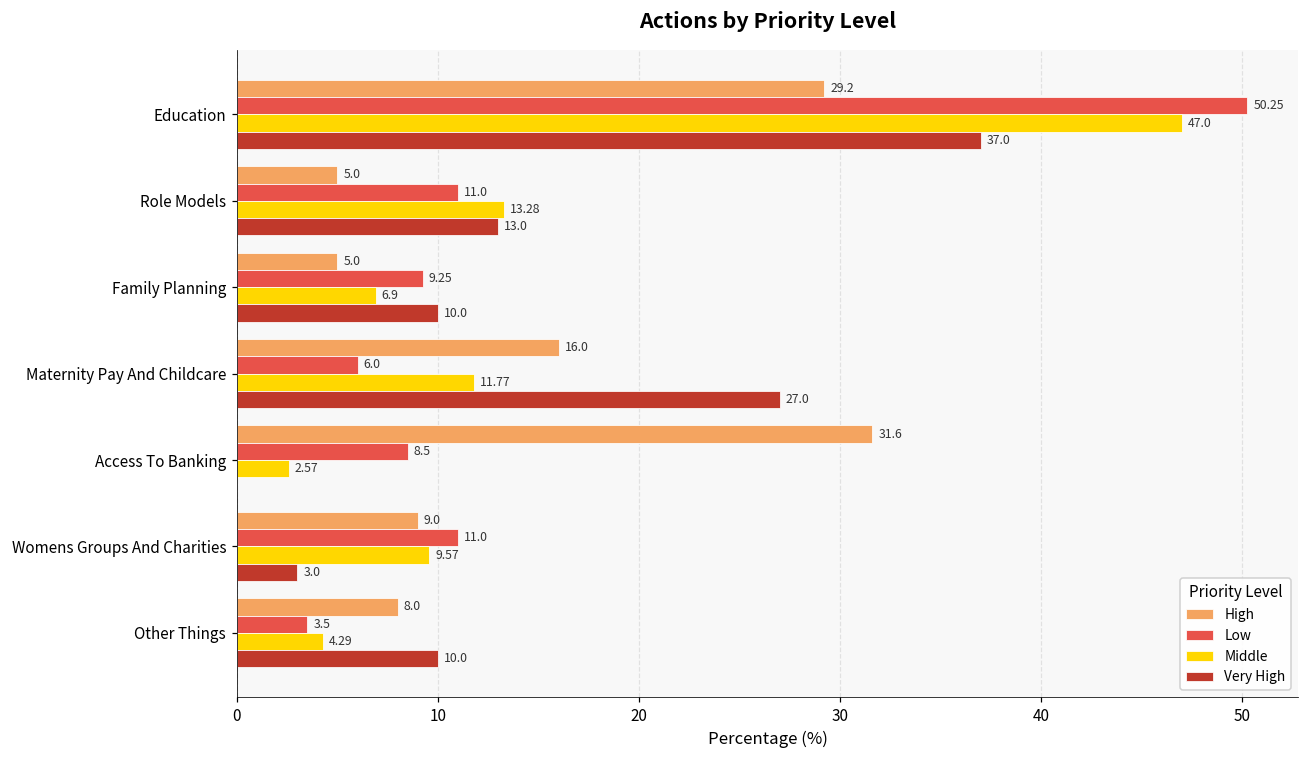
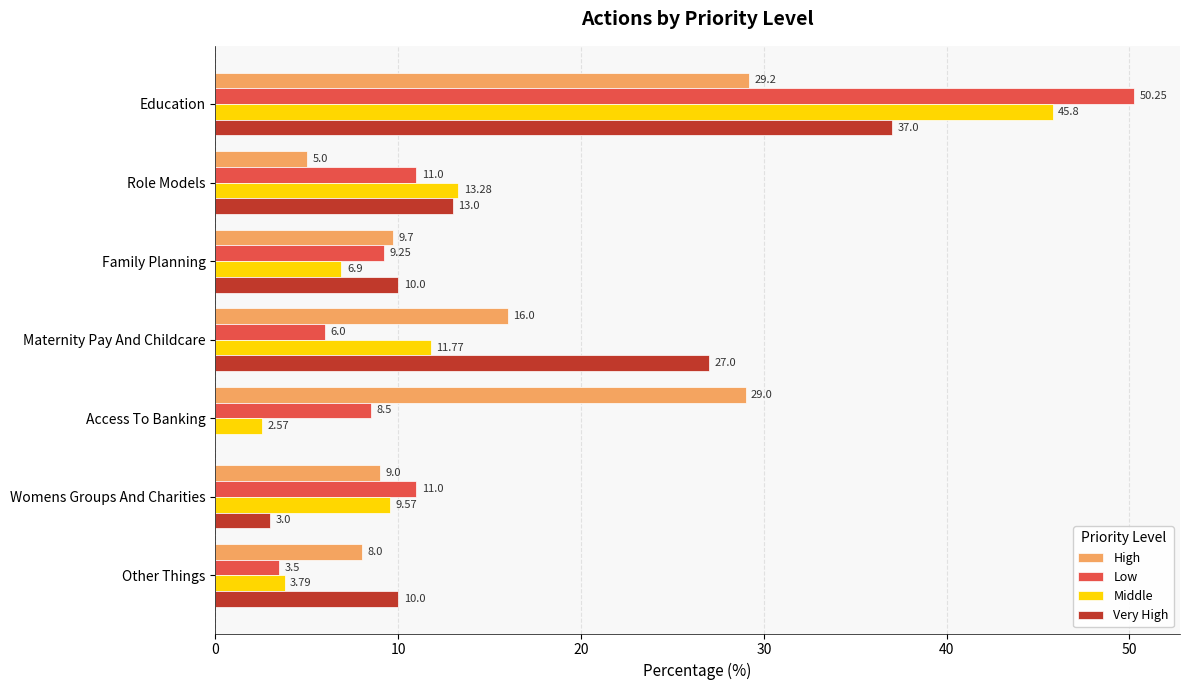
Middle, Education: 47.0 -> 45.8
High, Family Planning: 5.0 -> 9.7
High, Access To Banking: 31.6 -> 29.0
Middle, Other Things: 4.29 -> 3.79
